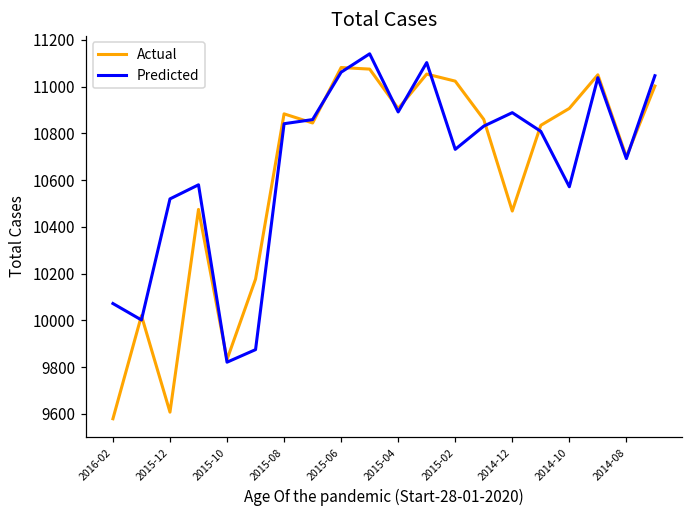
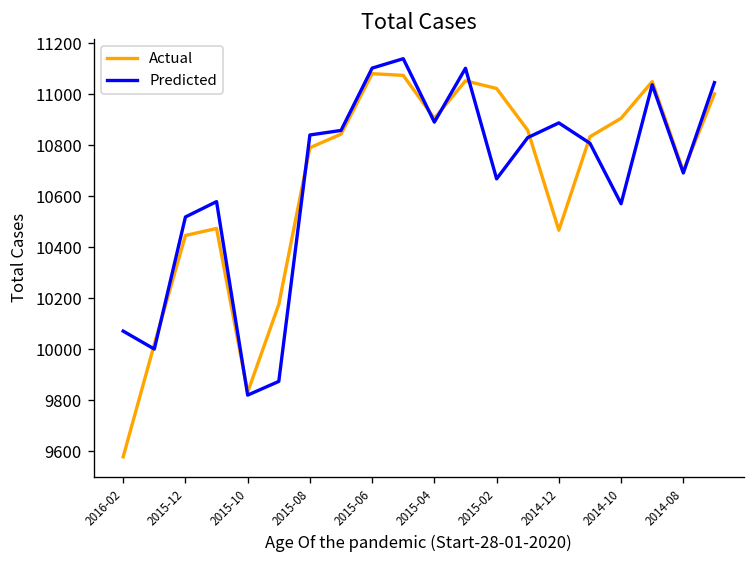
Actual, 2015-12: 9610 -> 10450
Actual, 2015-08: 10880 -> 10790
Predicted, 2015-06: 11060 -> 11100
Predicted, 2015-02: 10730 -> 10670
